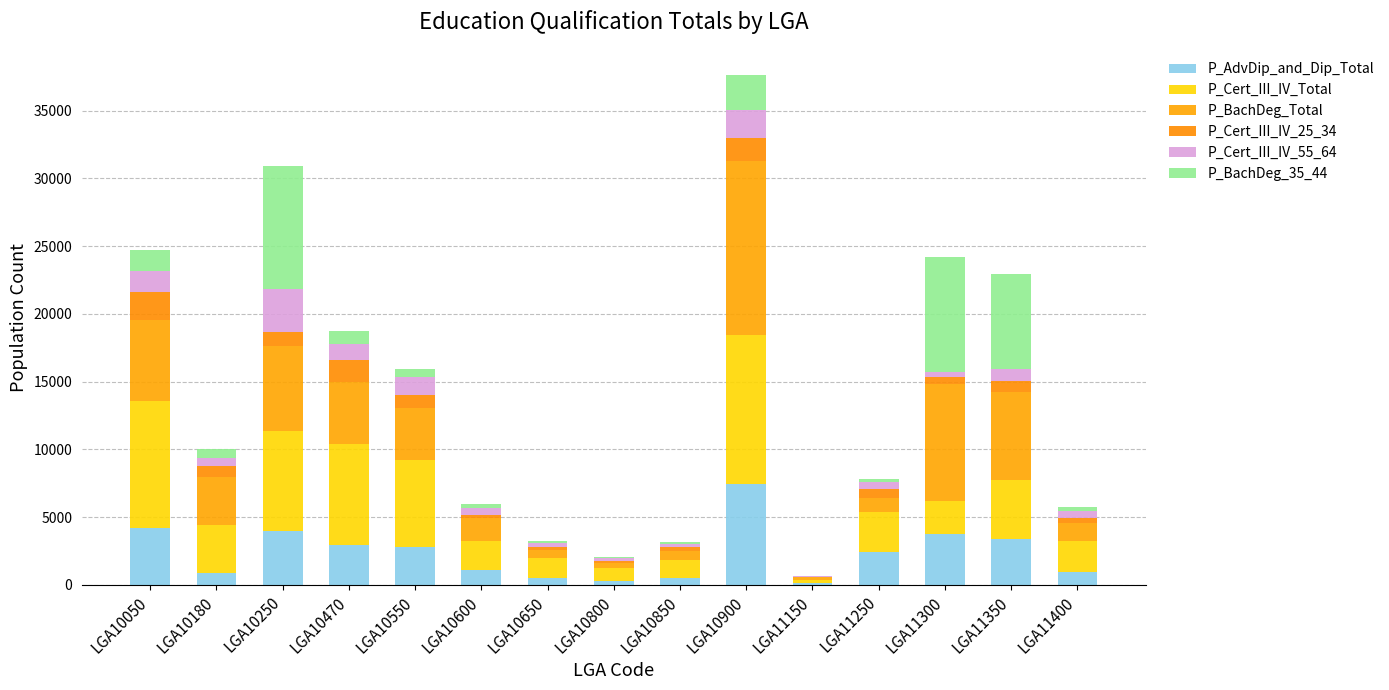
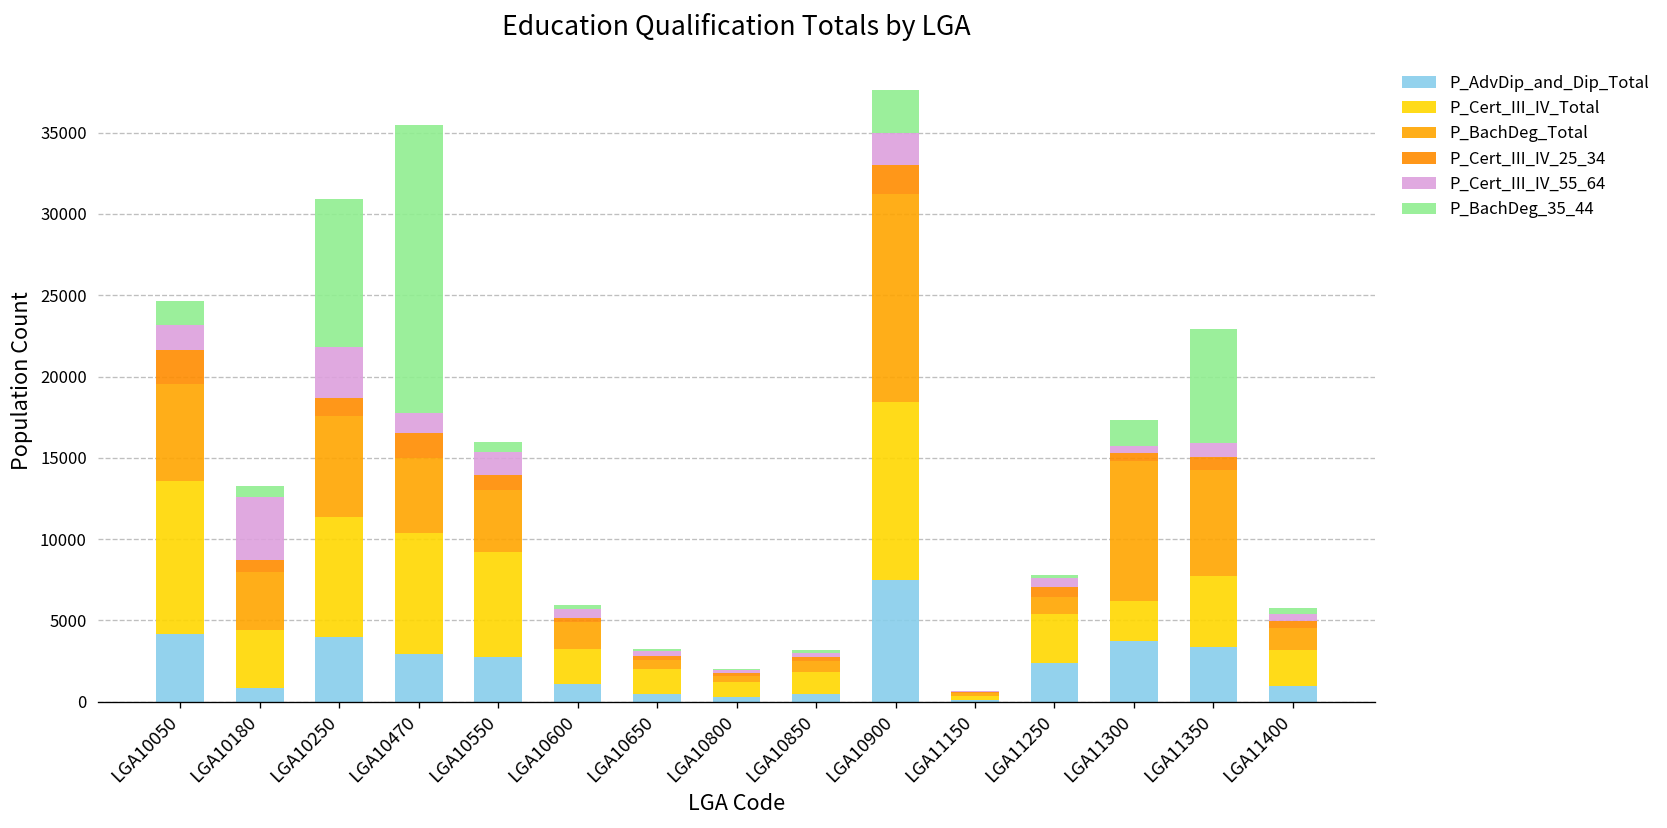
P_Cert_III_IV_55_64, LGA10180: 600 -> 3900
P_BachDeg_35_44, LGA10470: 1000 -> 17700
P_BachDeg_35_44, LGA11300: 8500 -> 1600
